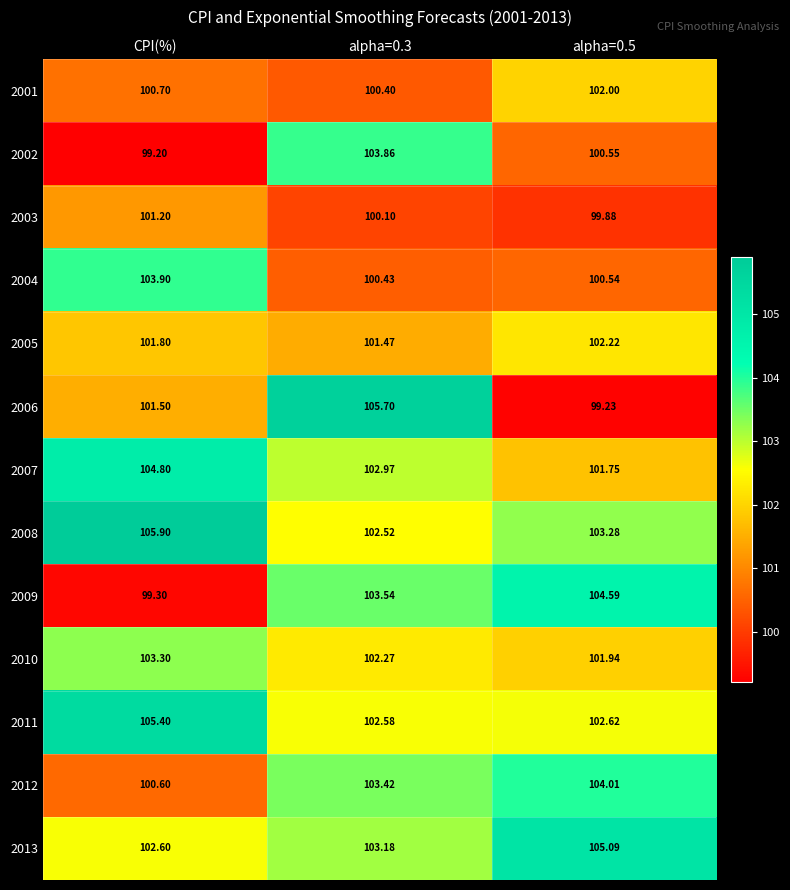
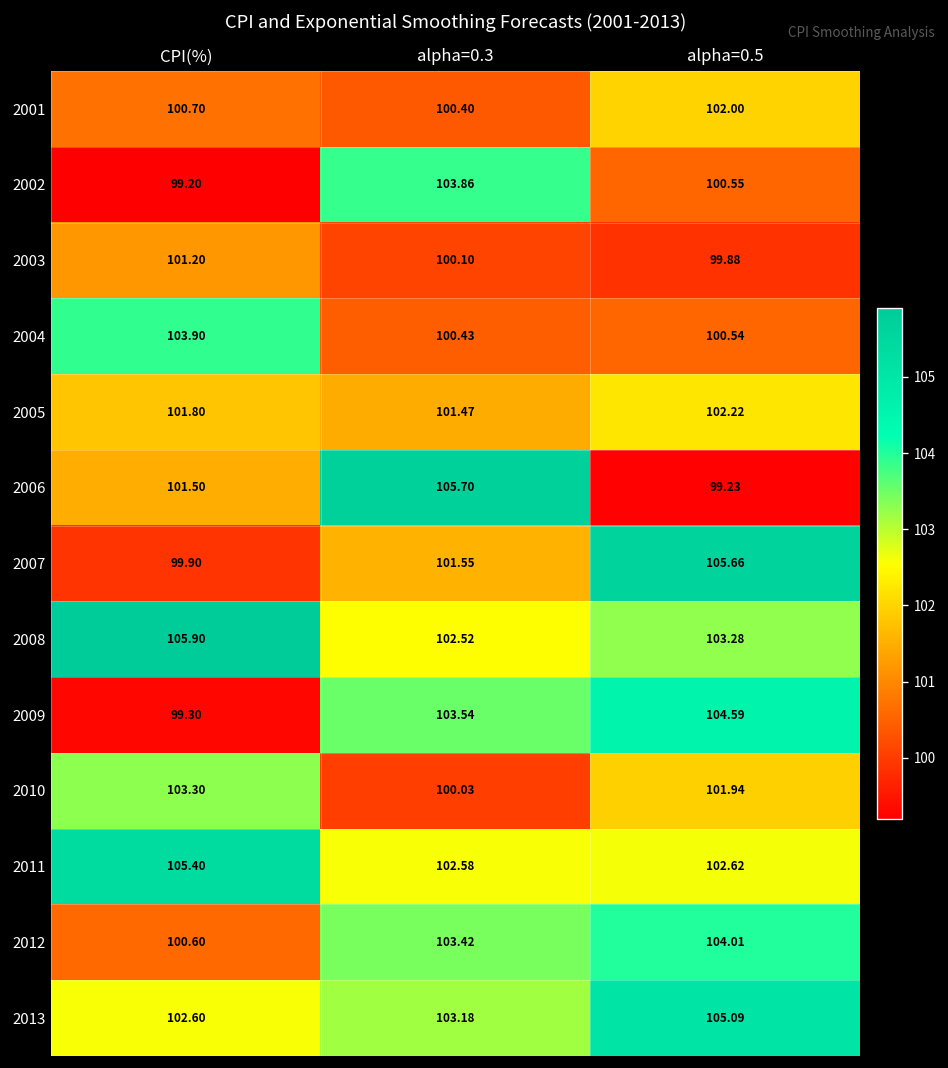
2007, CPI(%): 104.80 -> 99.90
2007, alpha=0.3: 102.97 -> 101.55
2007, alpha=0.5: 101.75 -> 105.66
2010, alpha=0.3: 102.27 -> 100.03
